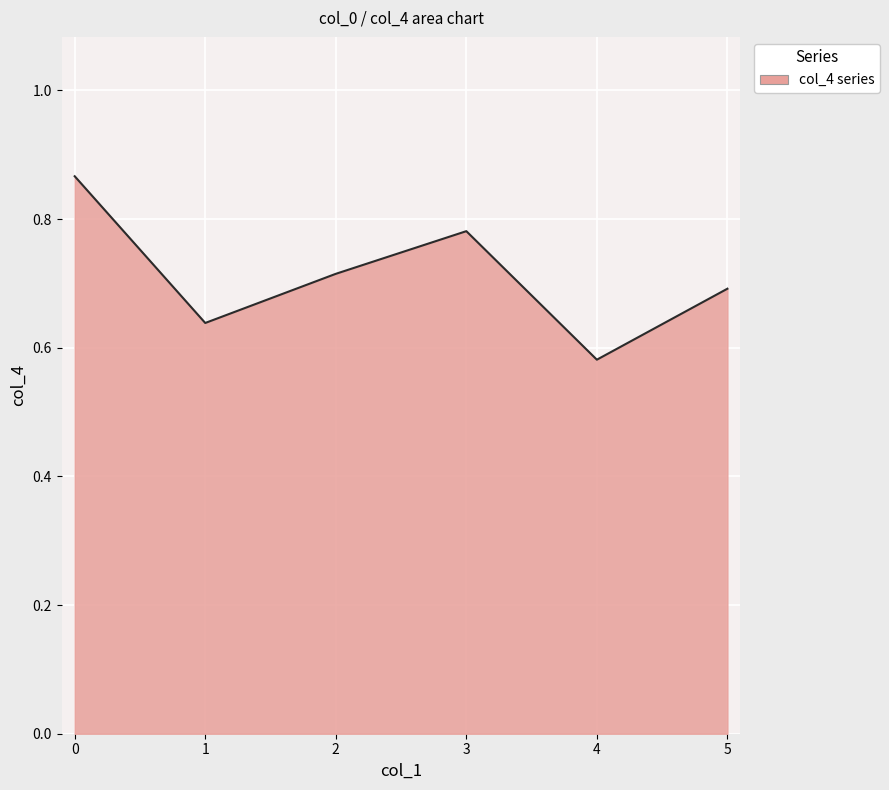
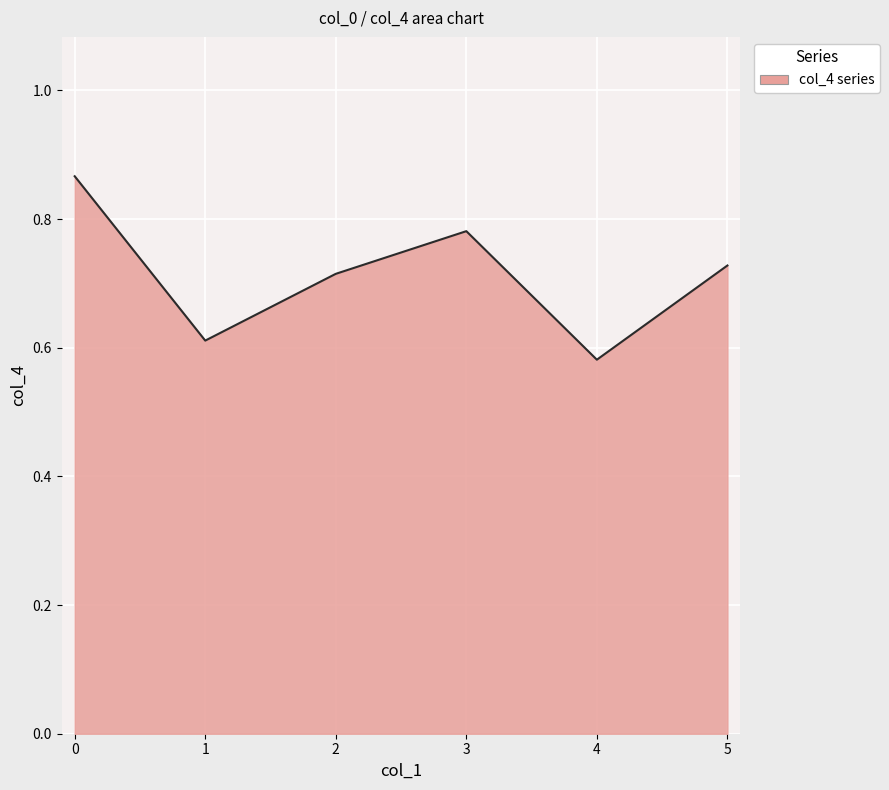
1: 0.64 -> 0.61
5: 0.69 -> 0.73
